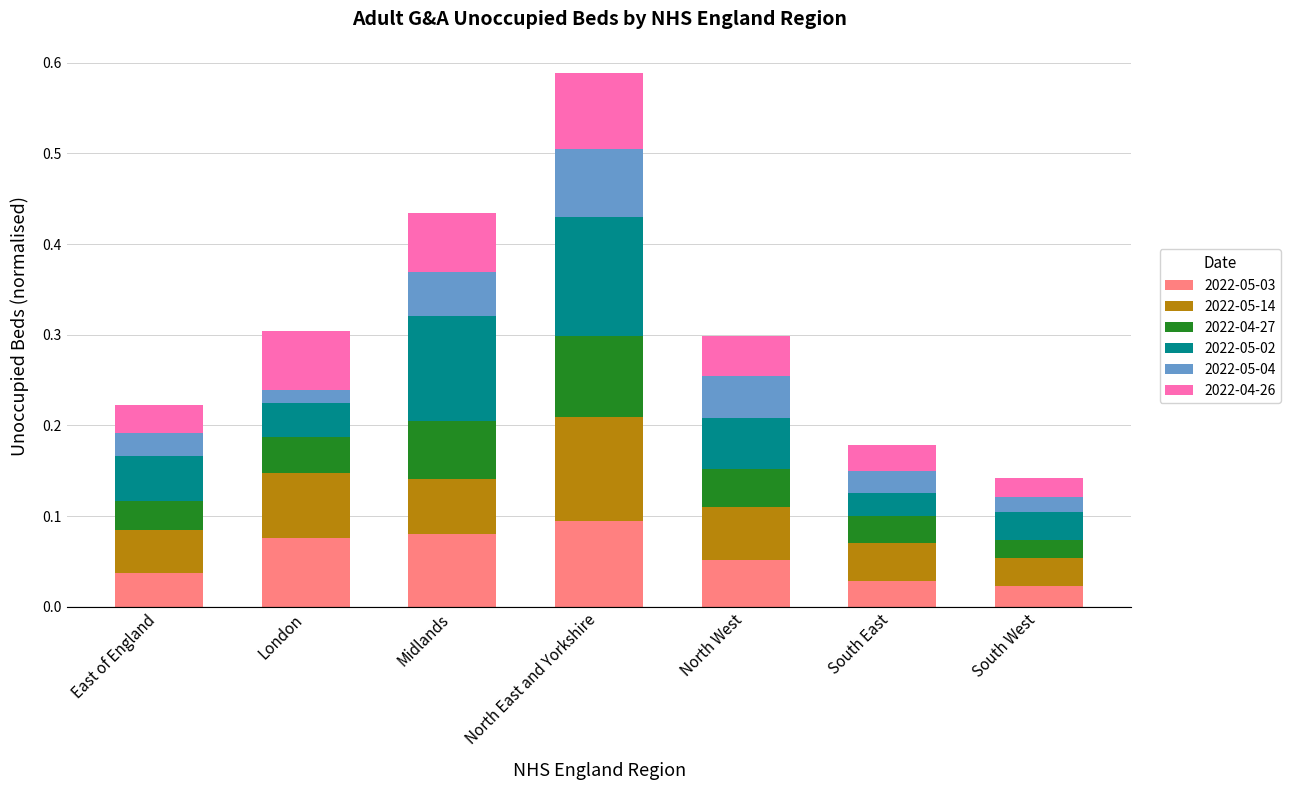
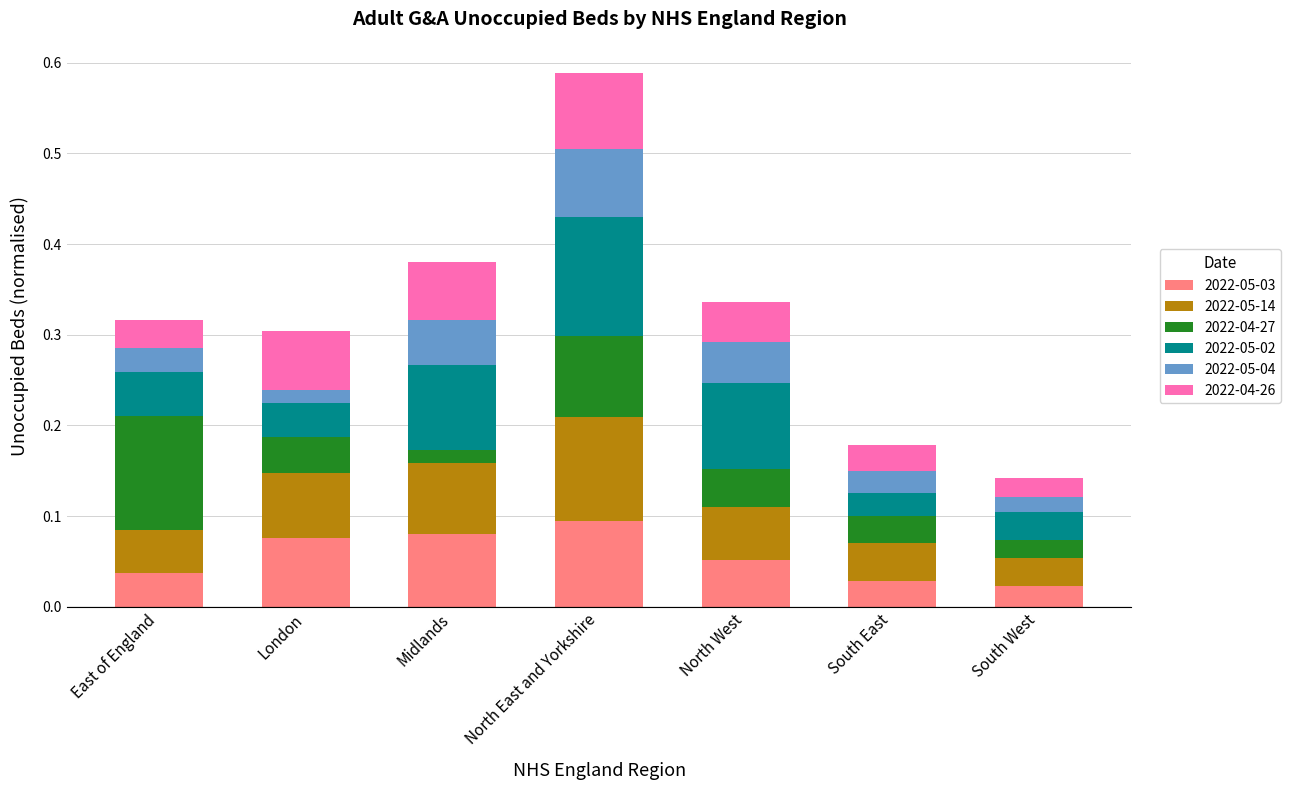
2022-04-27, East of England: 0.03 -> 0.13
2022-05-14, Midlands: 0.06 -> 0.08
2022-04-27, Midlands: 0.06 -> 0.01
2022-05-02, Midlands: 0.12 -> 0.09
2022-05-02, North West: 0.06 -> 0.09
